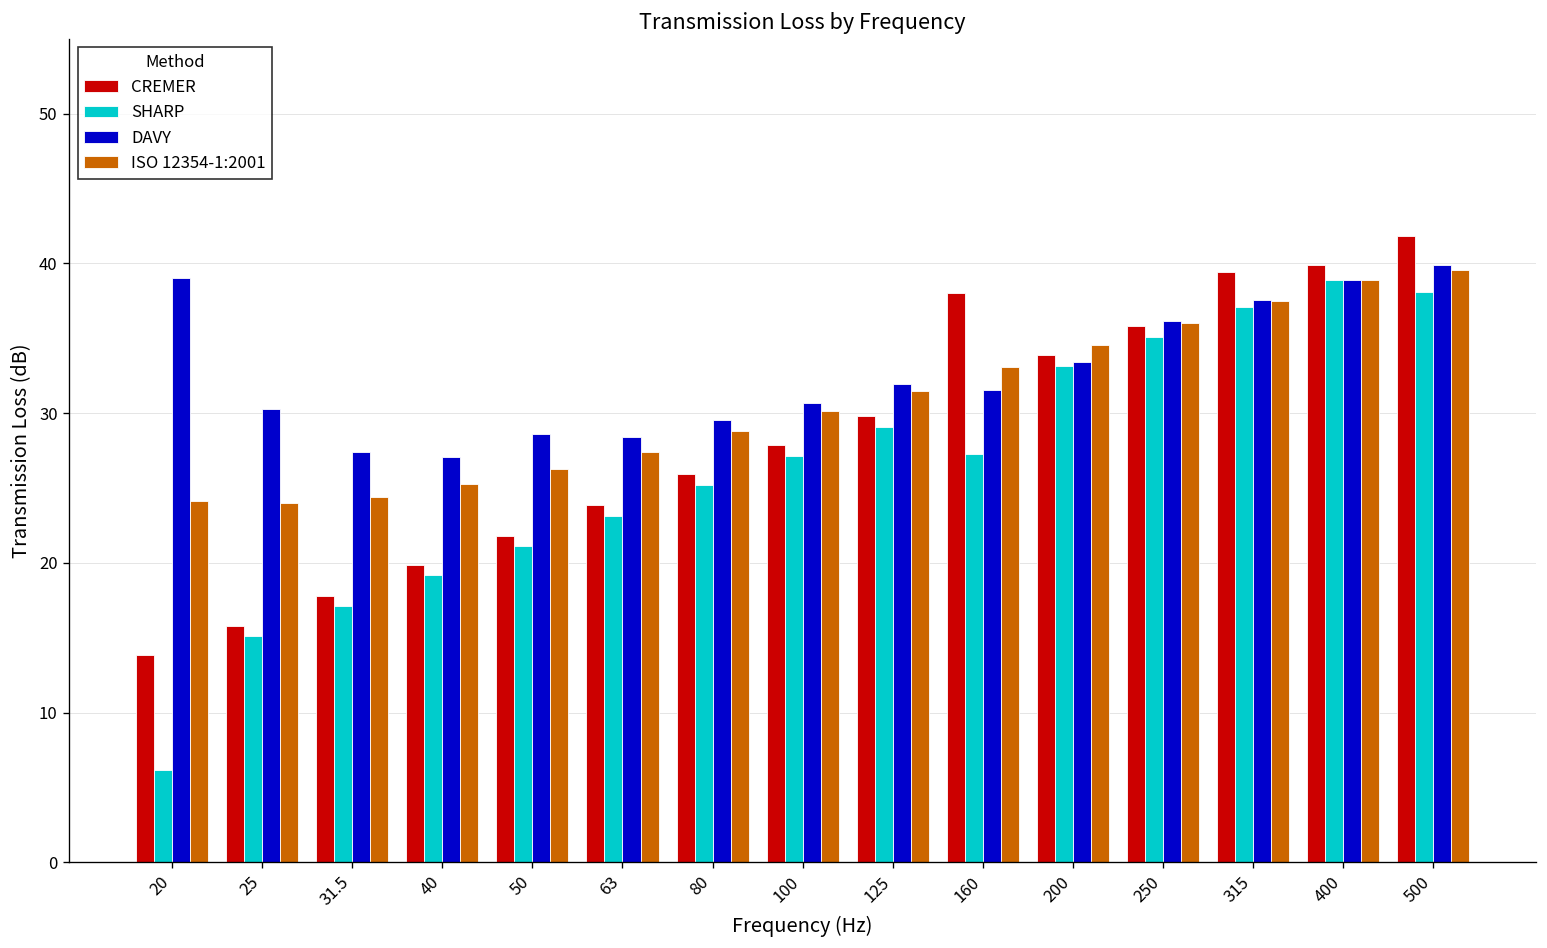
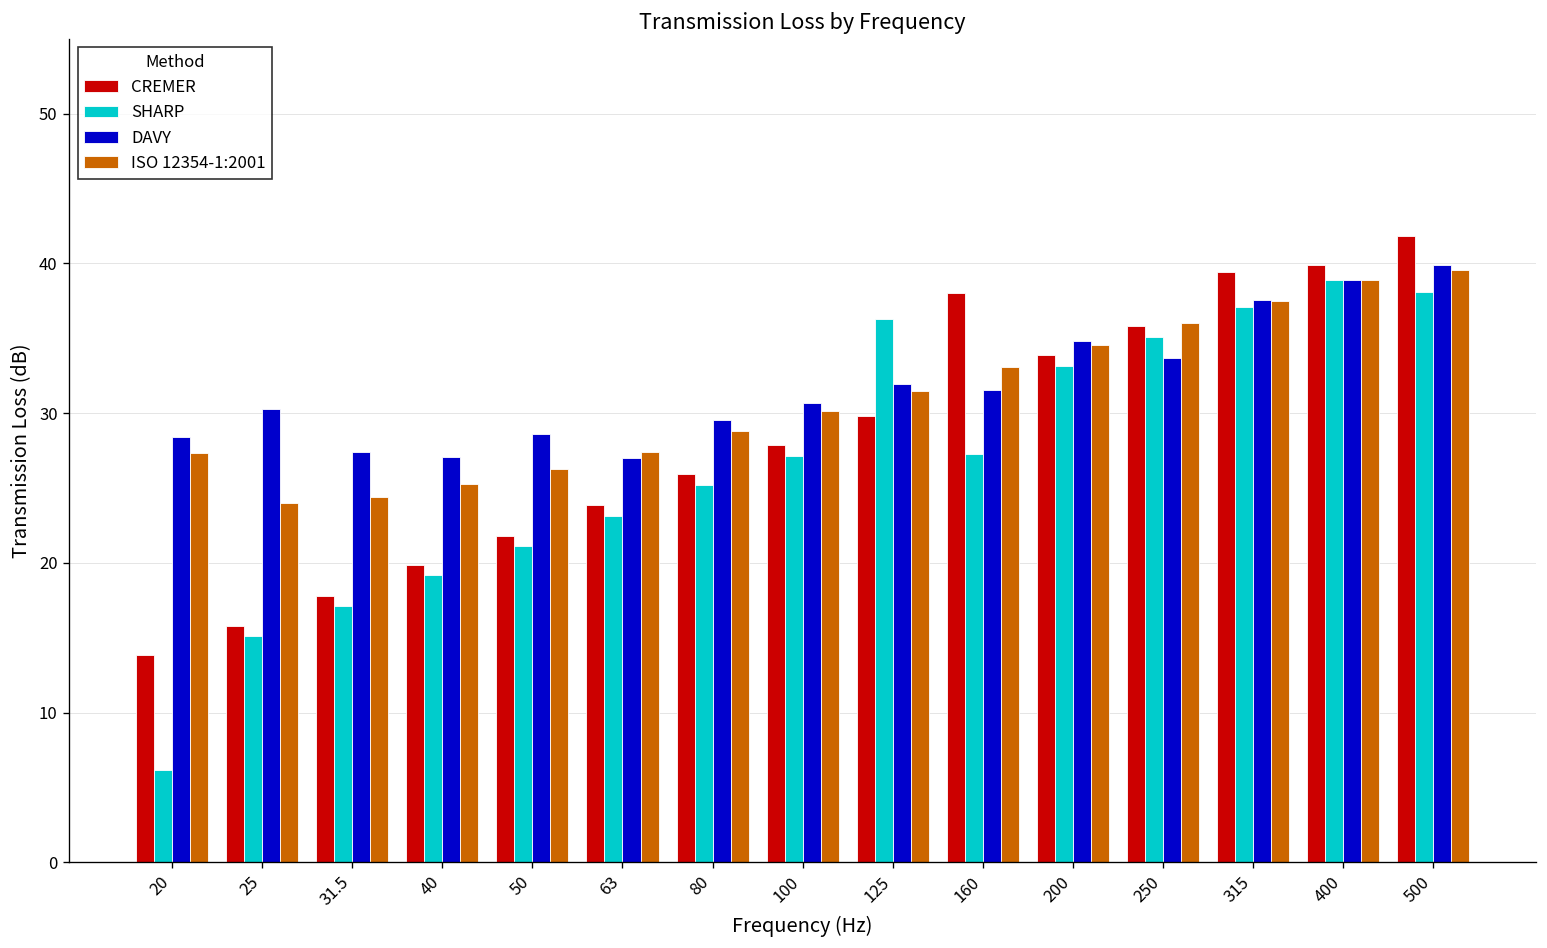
DAVY, 20: 39.0 -> 28.4
ISO 12354-1:2001, 20: 24.2 -> 27.3
DAVY, 63: 28.4 -> 27.0
SHARP, 125: 29.1 -> 36.3
DAVY, 200: 33.4 -> 34.8
DAVY, 250: 36.2 -> 33.7
